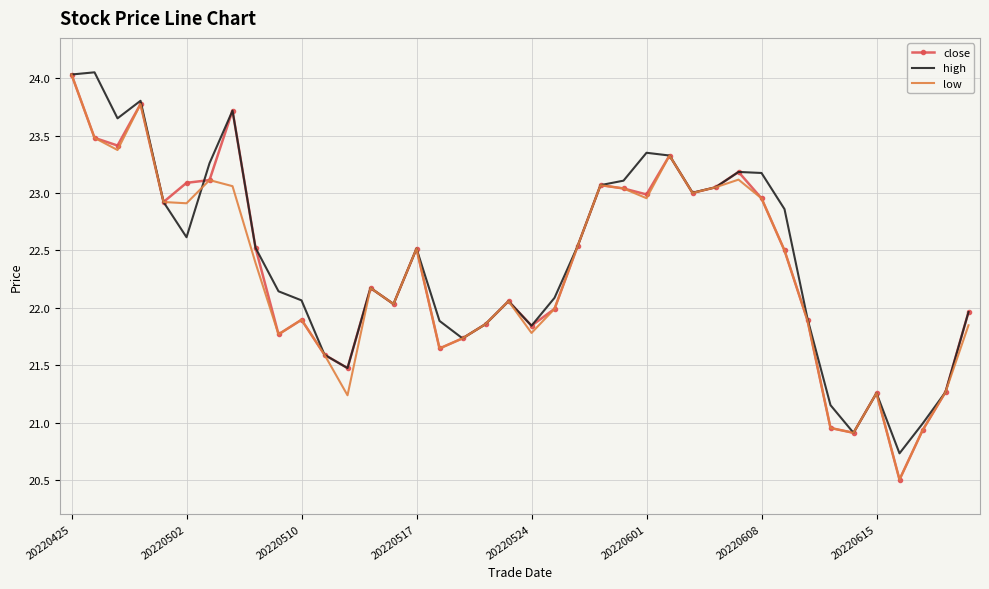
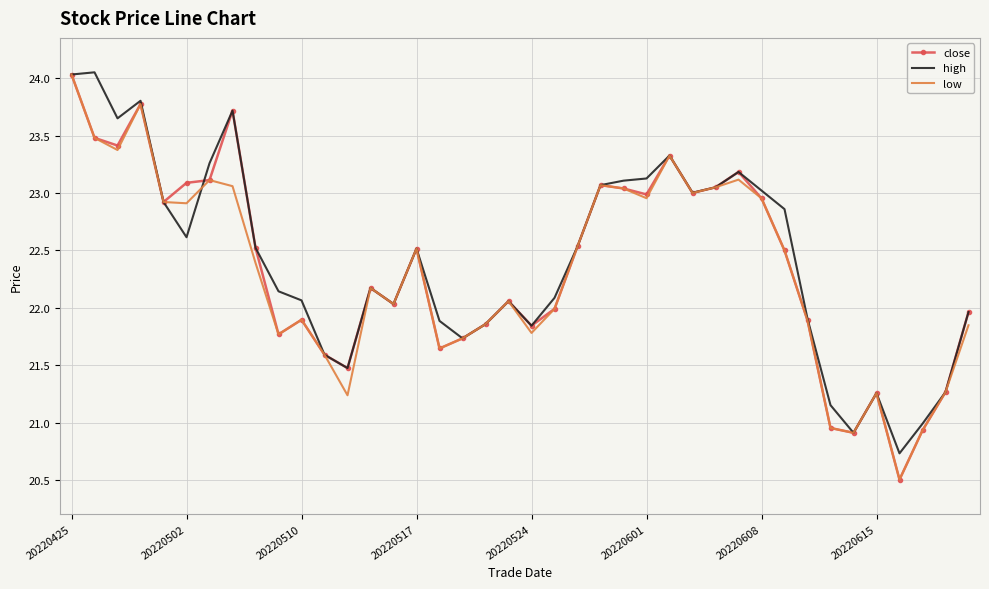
high, 20220601: 23.35 -> 23.13
high, 20220608: 23.18 -> 23.02
